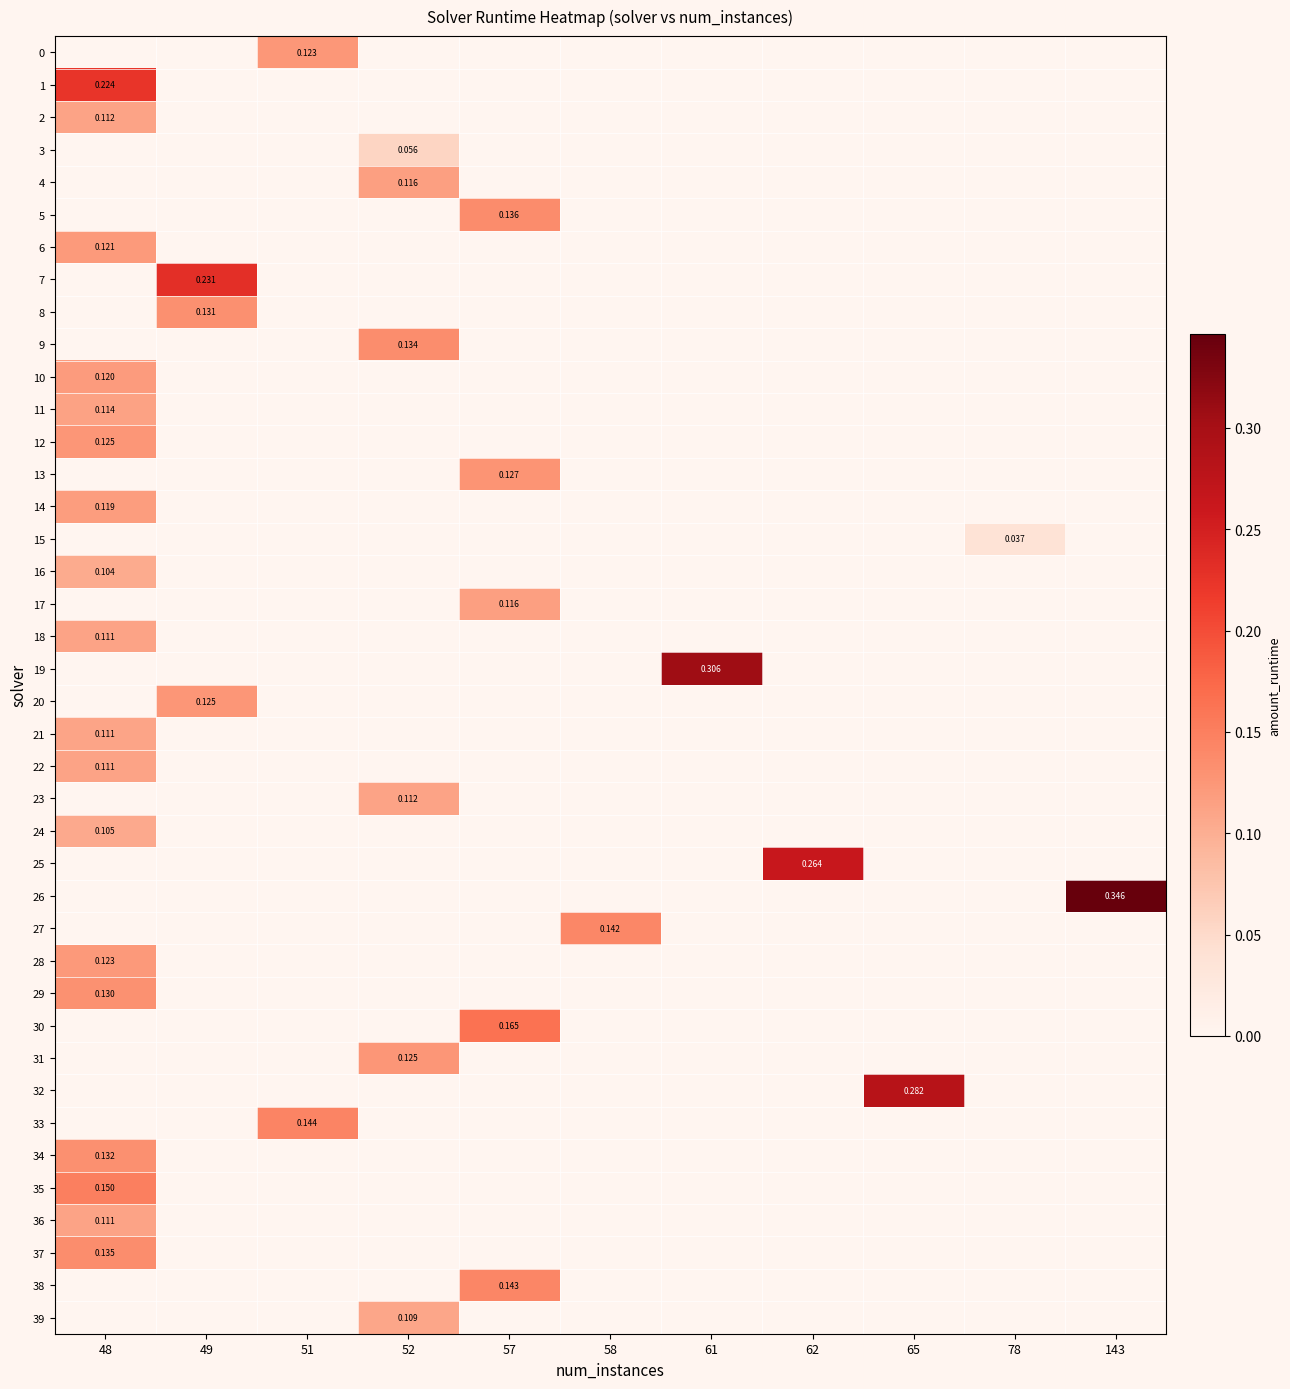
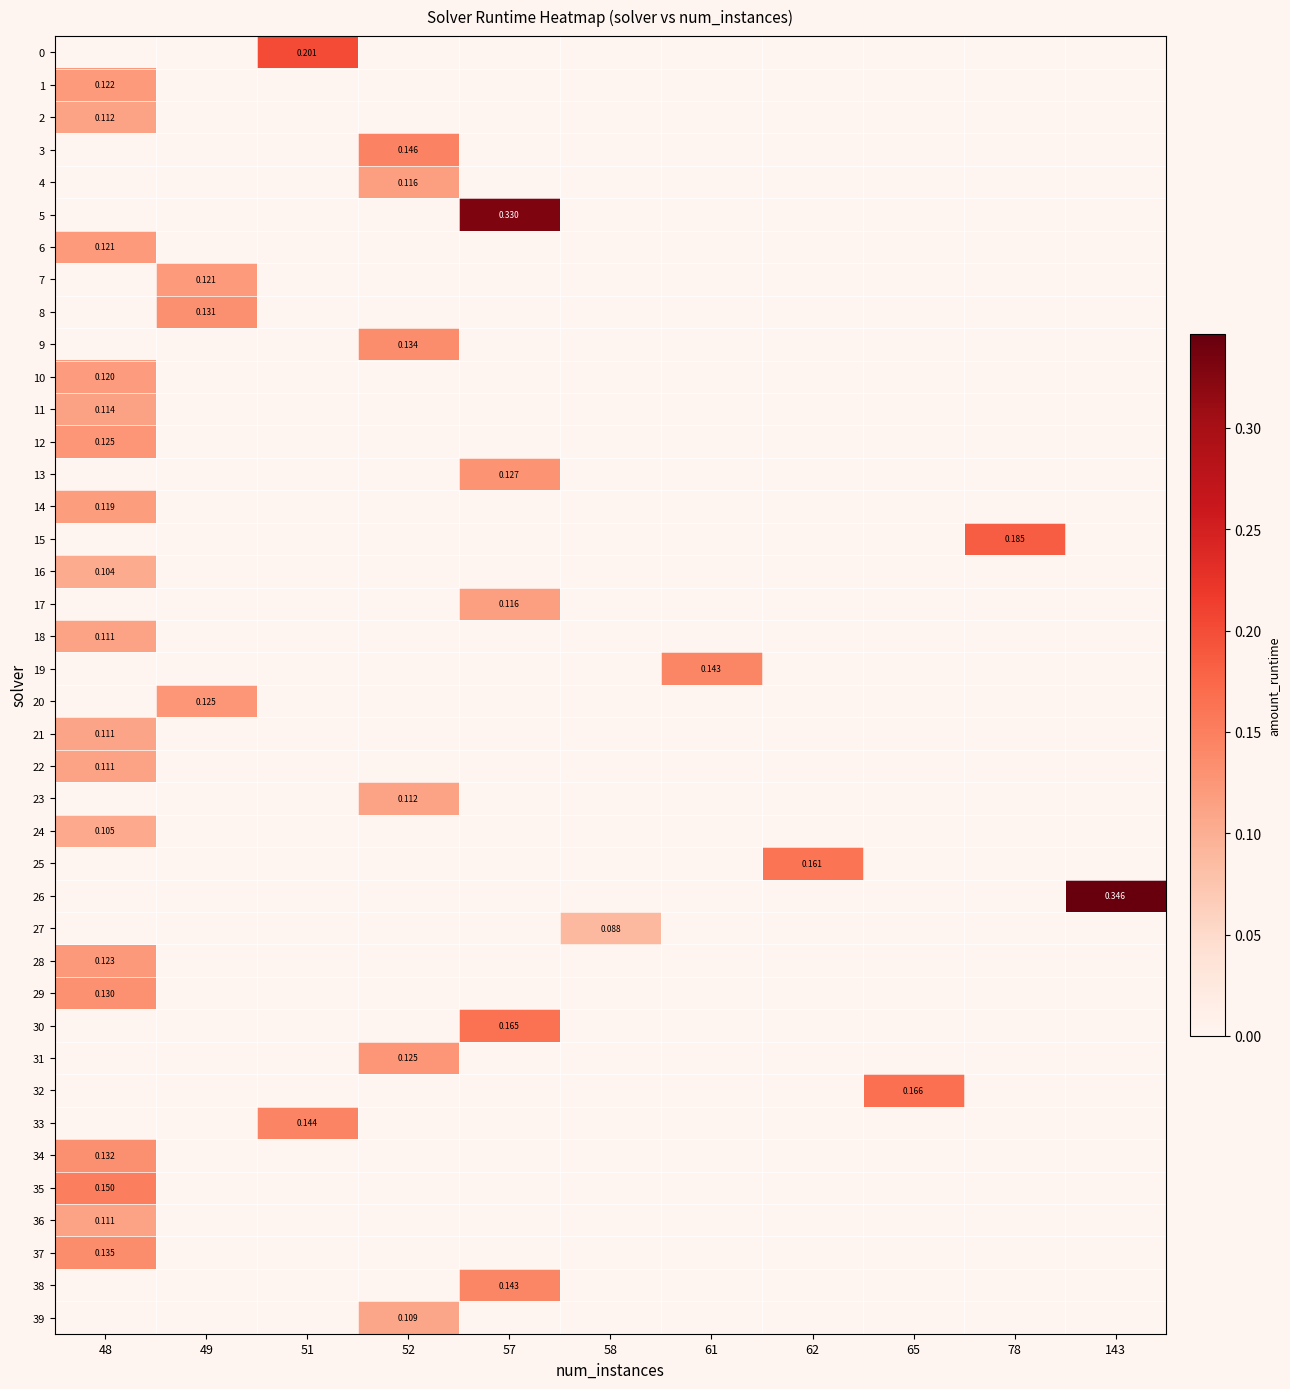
0, 51: 0.123 -> 0.201
1, 48: 0.224 -> 0.122
3, 52: 0.056 -> 0.146
5, 57: 0.136 -> 0.330
7, 49: 0.231 -> 0.121
15, 78: 0.037 -> 0.185
19, 61: 0.306 -> 0.143
25, 62: 0.264 -> 0.161
27, 58: 0.142 -> 0.088
32, 65: 0.282 -> 0.166
